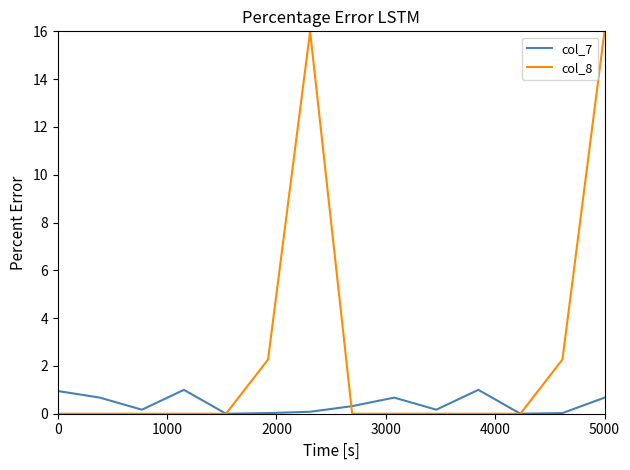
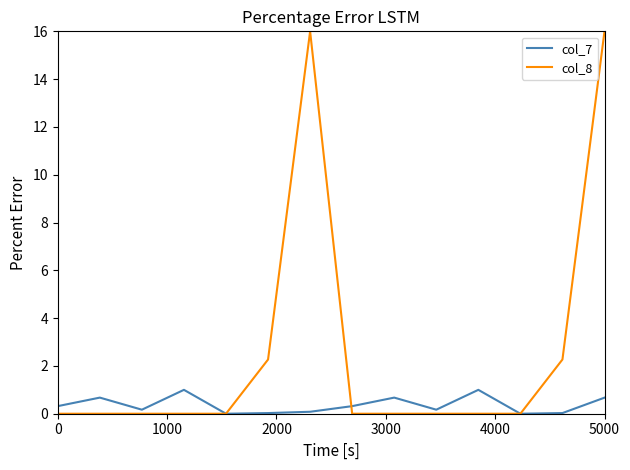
col_7, 0: 0.9 -> 0.3
